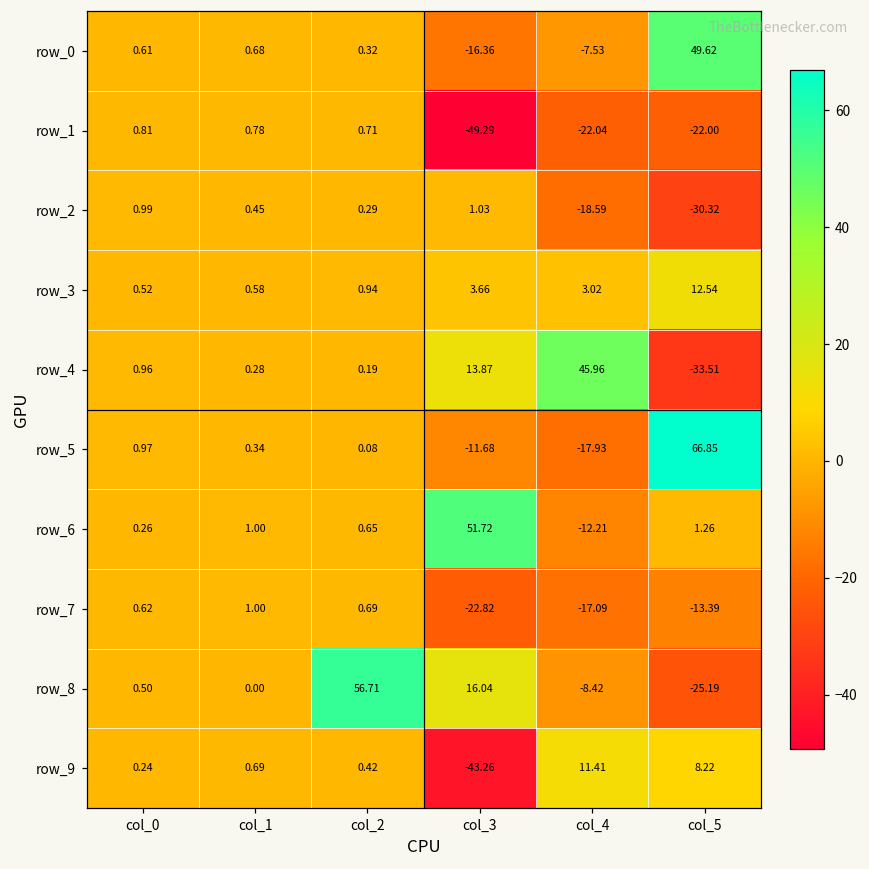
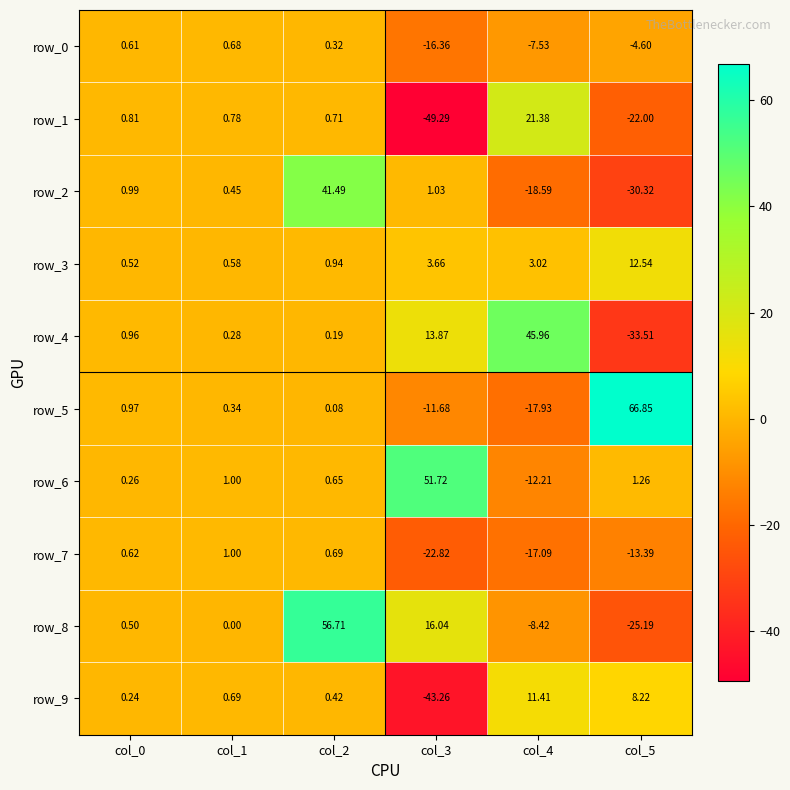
row_0, col_5: 49.62 -> -4.60
row_1, col_4: -22.04 -> 21.38
row_2, col_2: 0.29 -> 41.49
